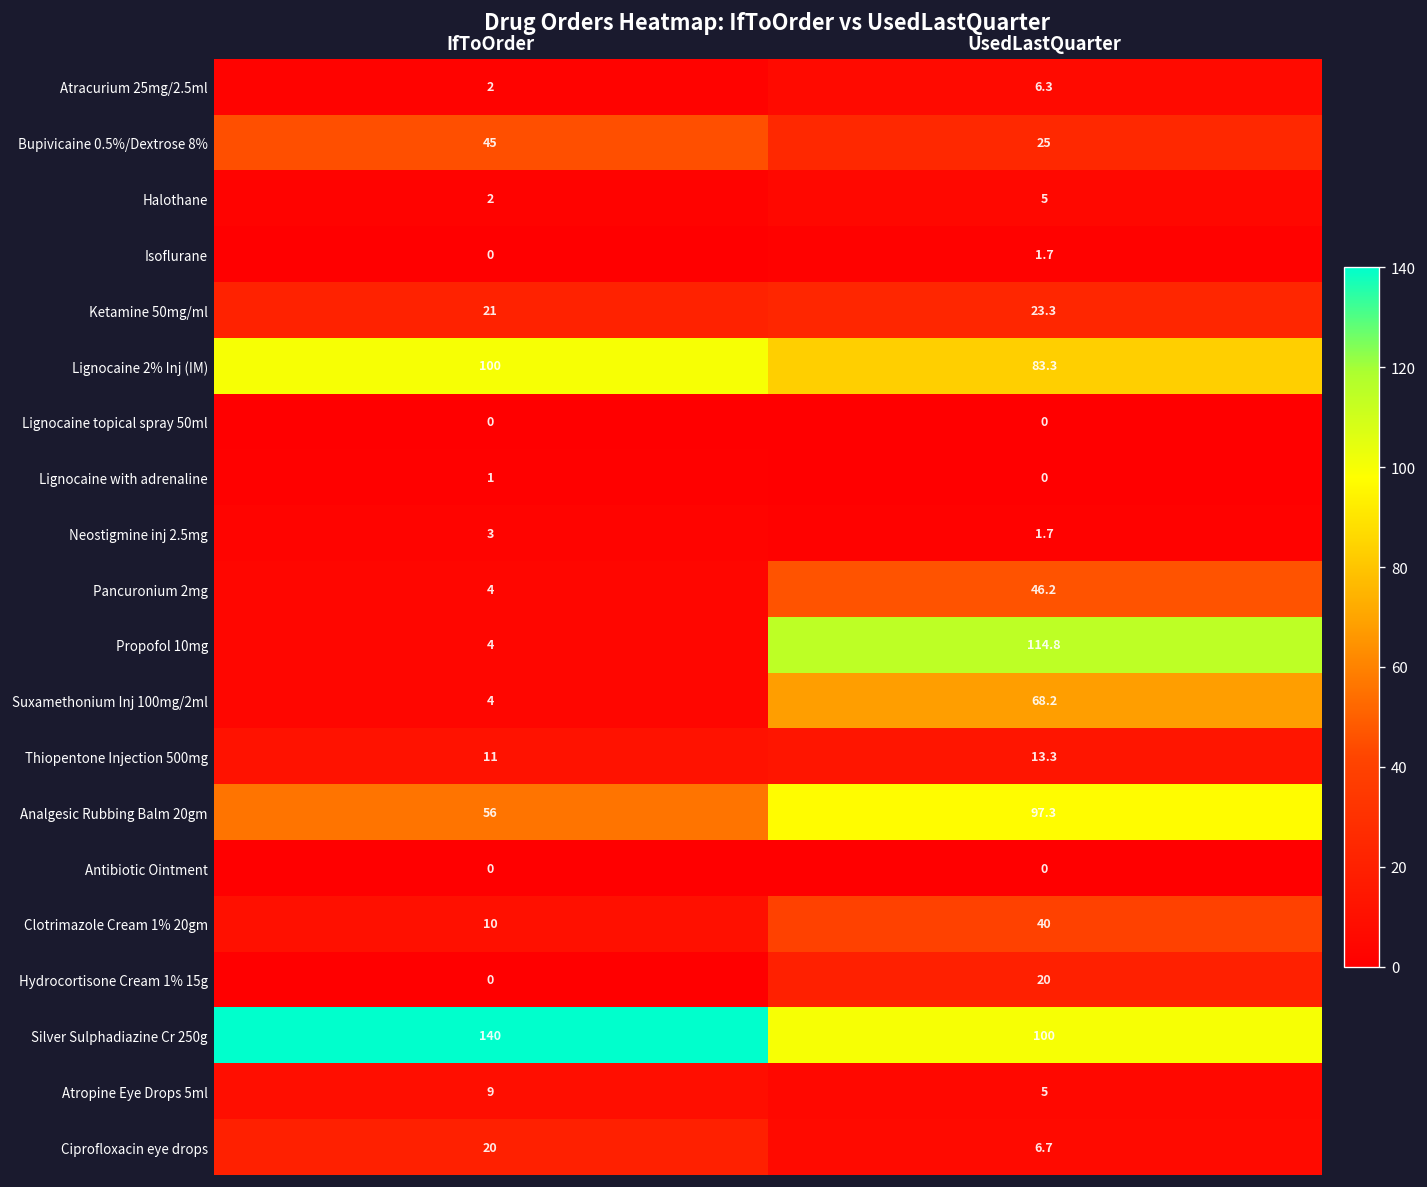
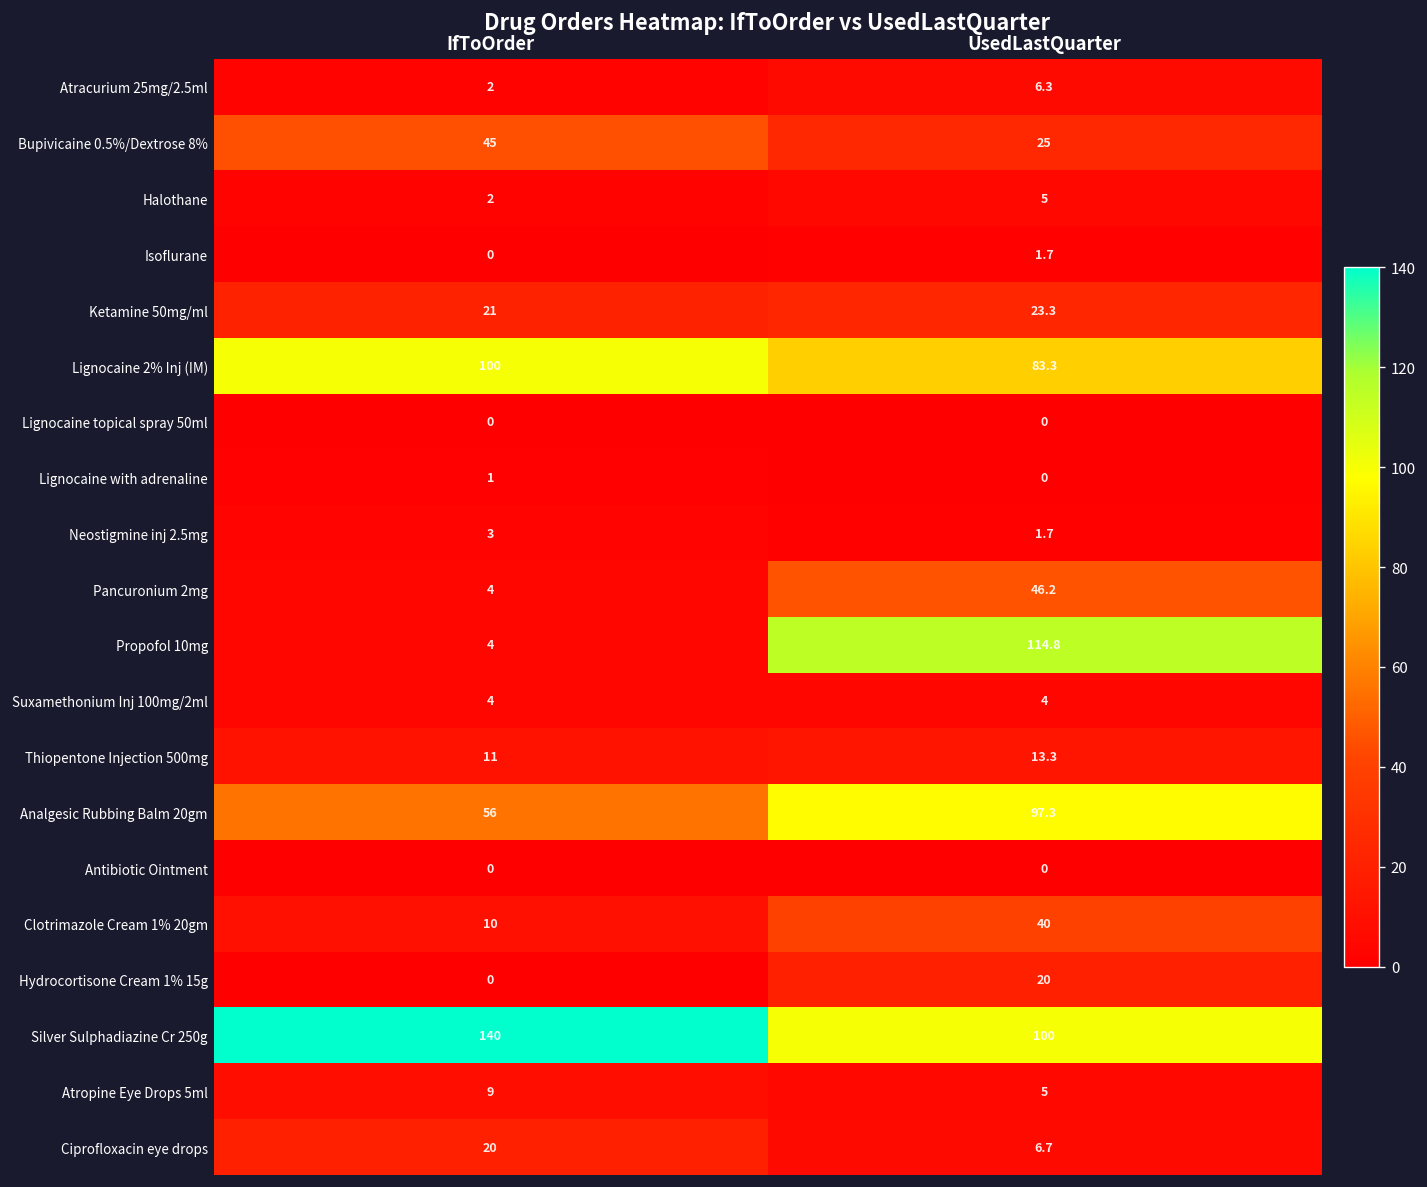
Suxamethonium Inj 100mg/2ml, UsedLastQuarter: 68.2 -> 4
